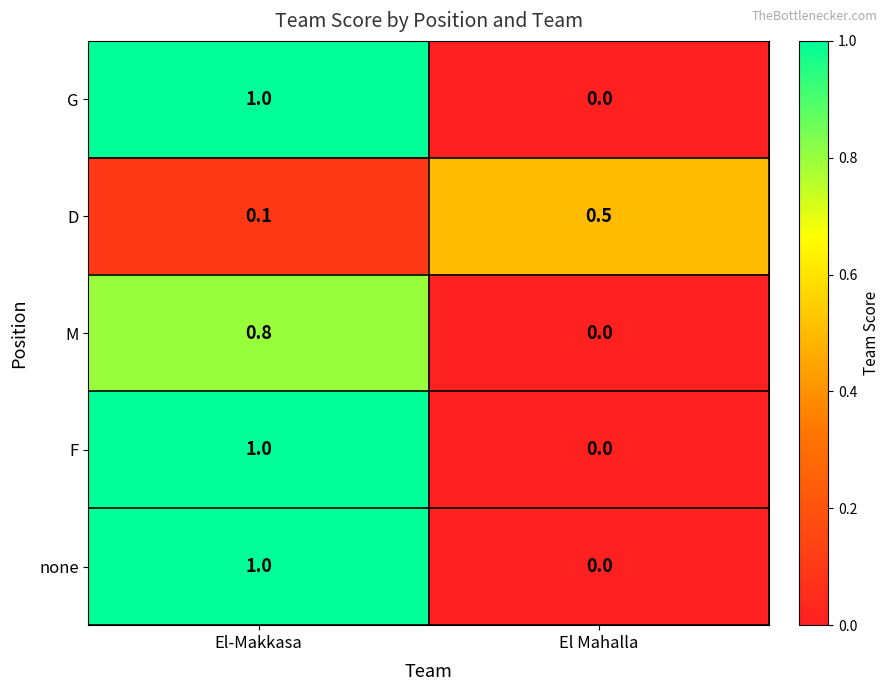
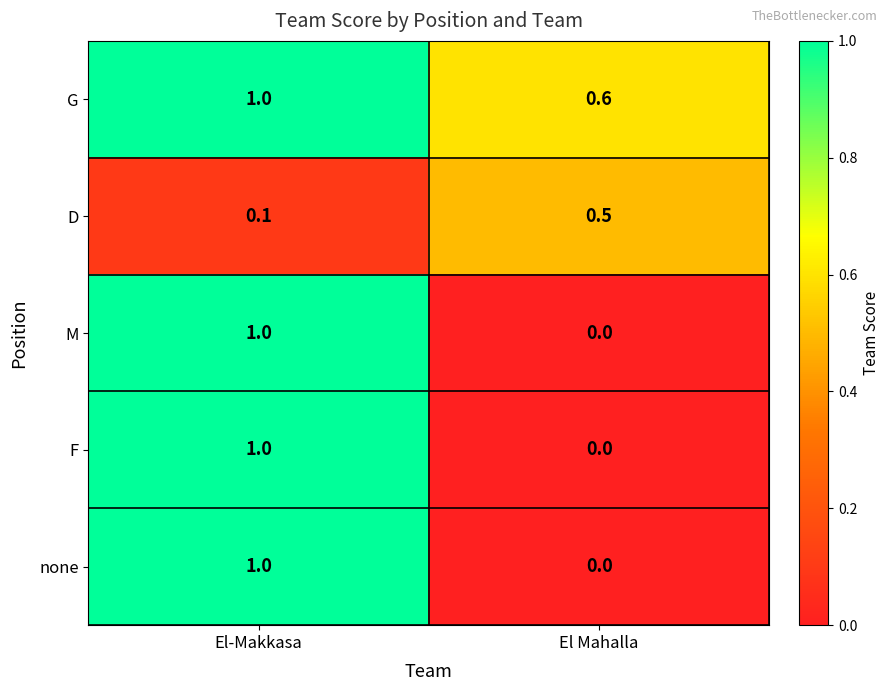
G, El Mahalla: 0.0 -> 0.6
M, El-Makkasa: 0.8 -> 1.0
